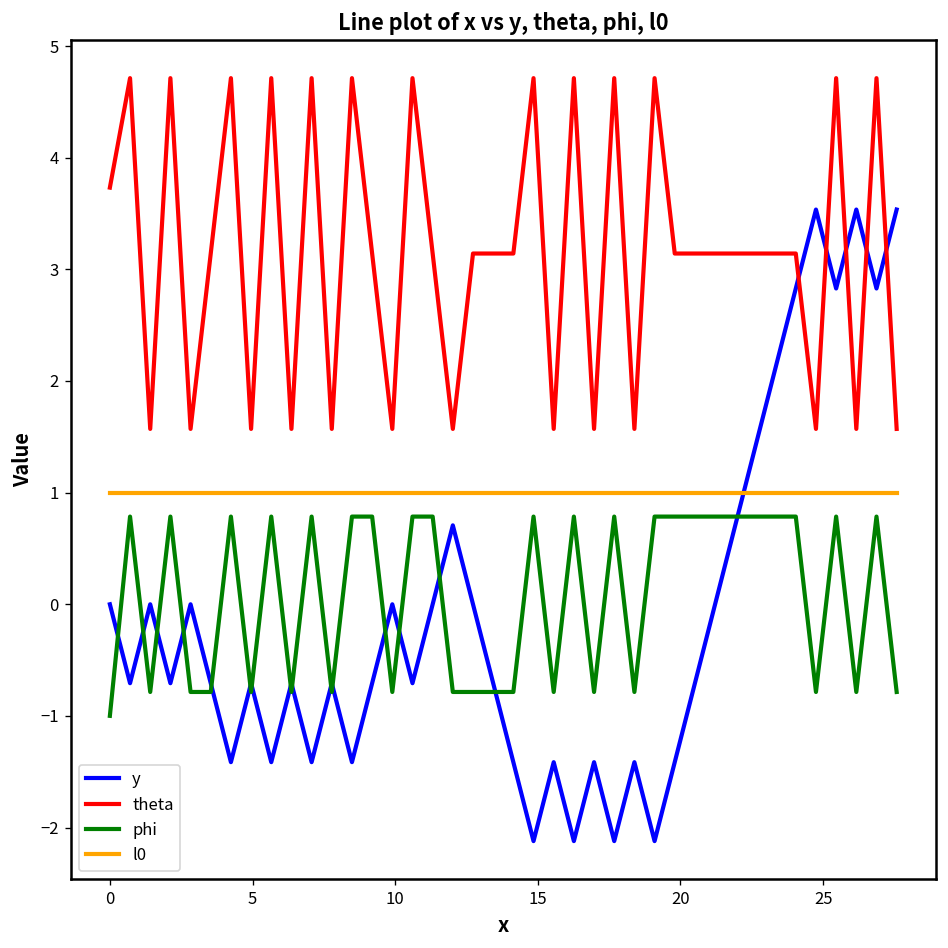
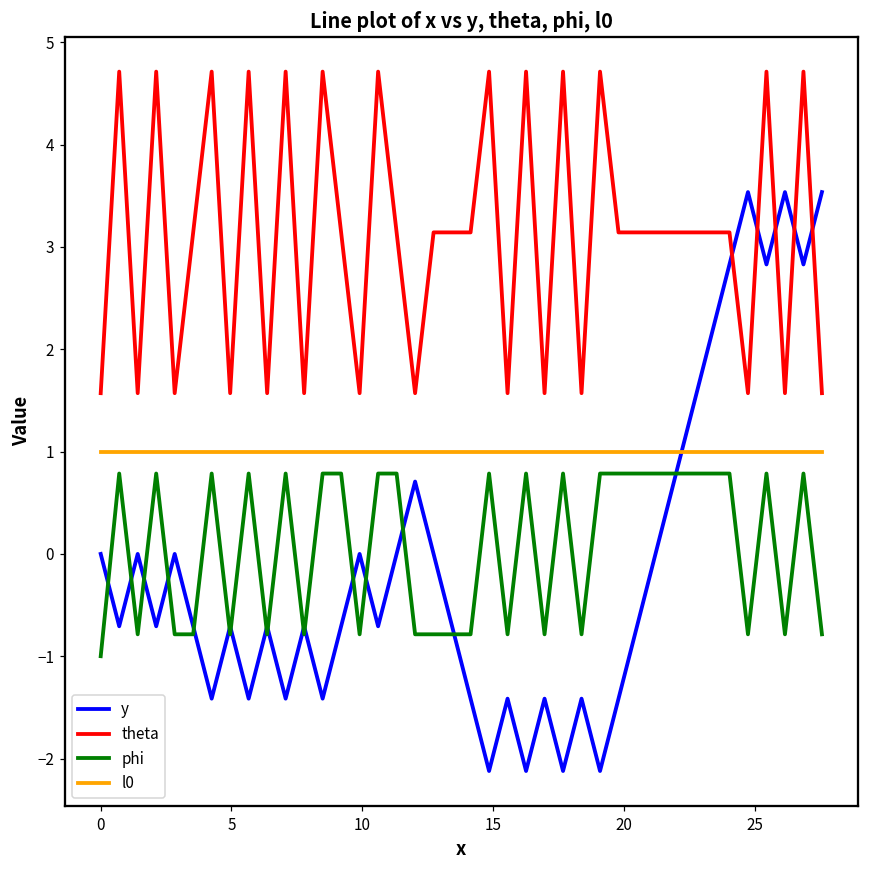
theta, 0: 3.7 -> 1.6
